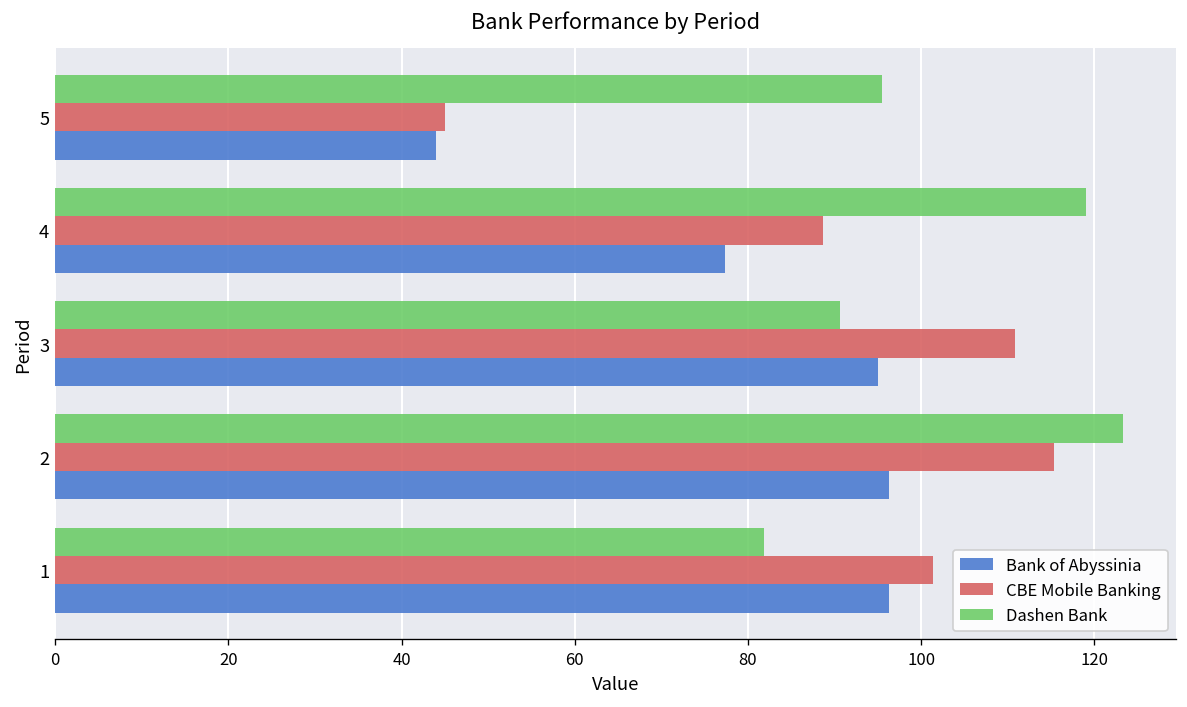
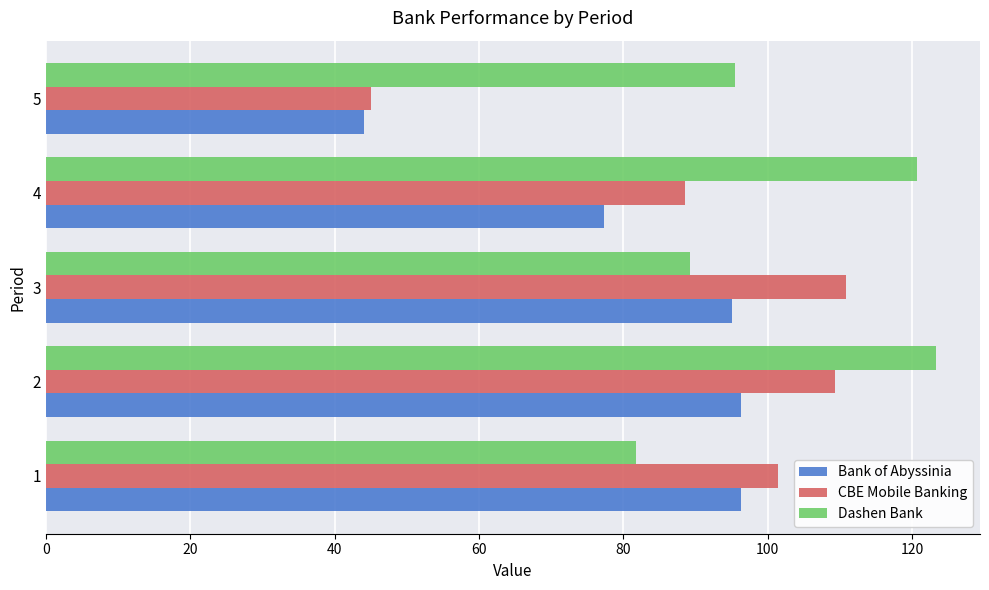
Dashen Bank, 4: 119 -> 121
Dashen Bank, 3: 91 -> 89
CBE Mobile Banking, 2: 115 -> 109
